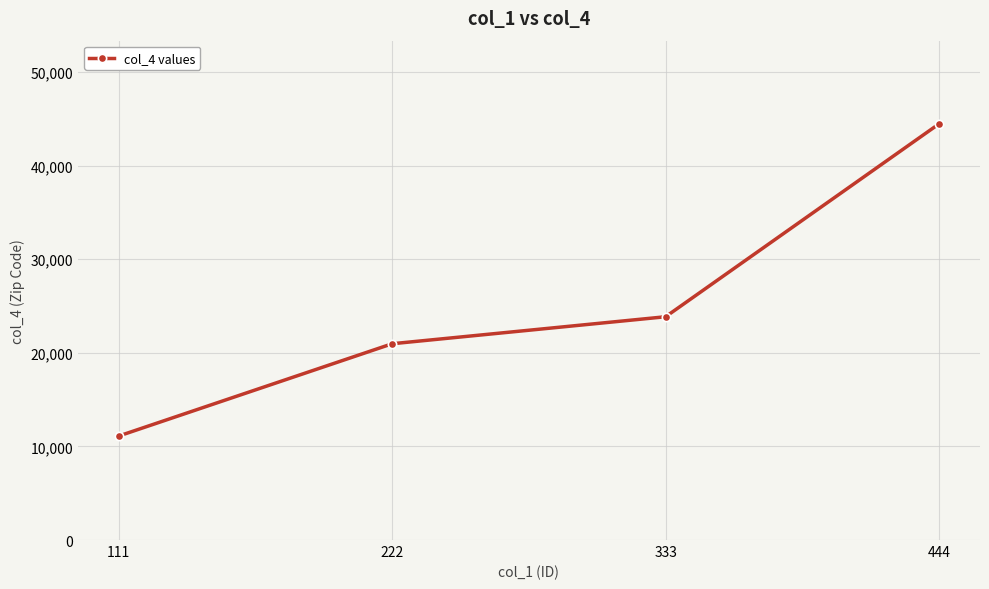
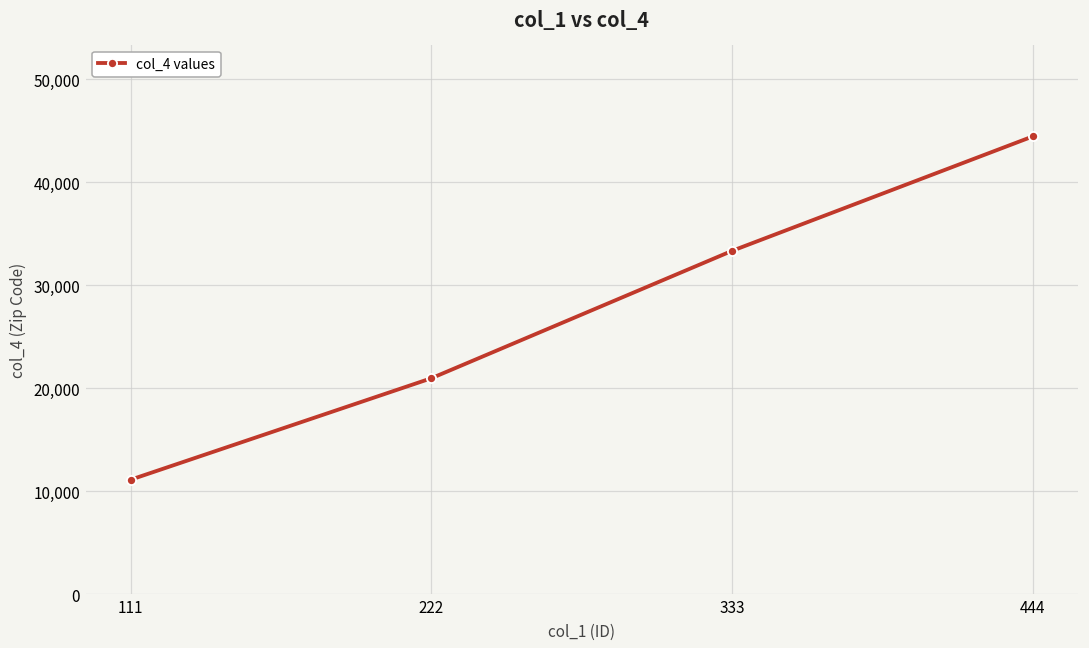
333: 24,000 -> 33,000
